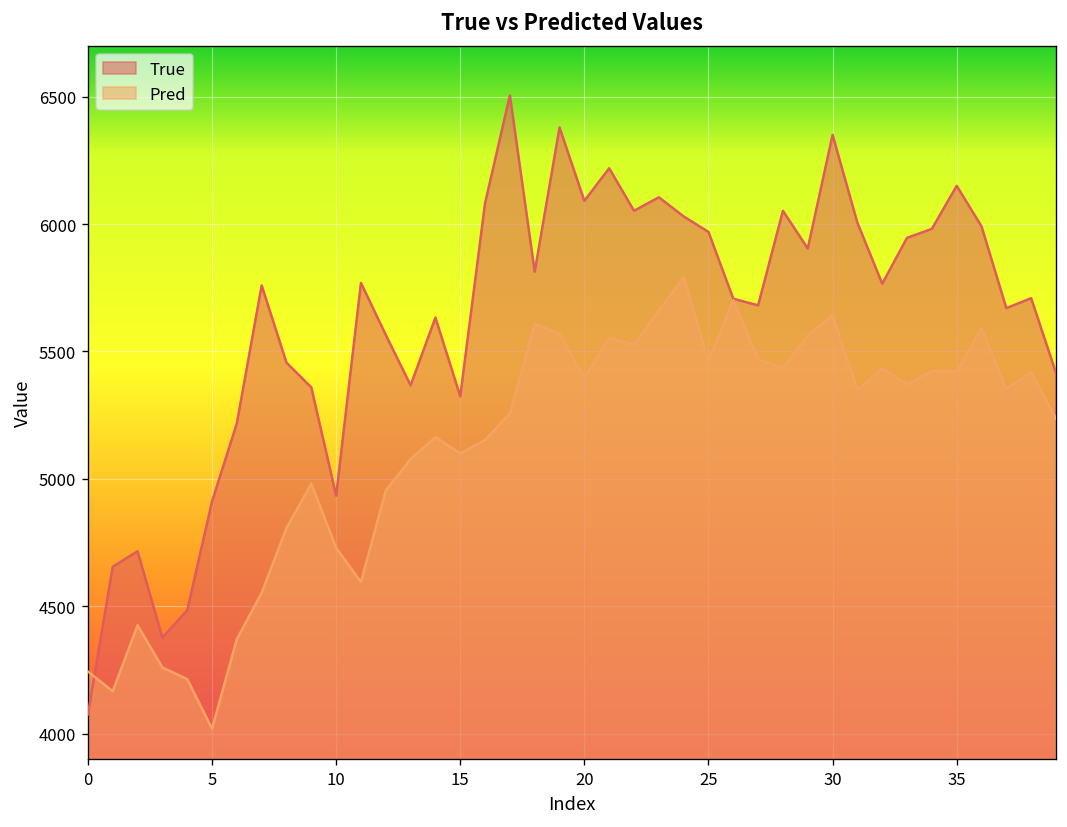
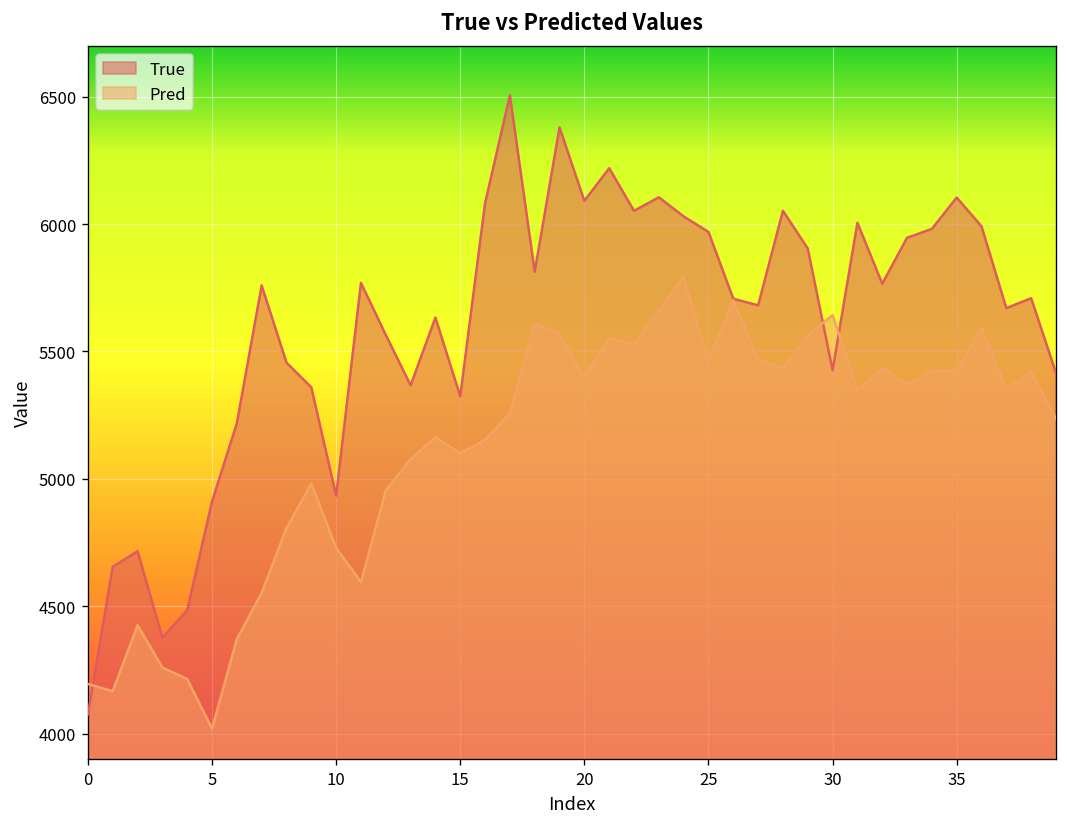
Pred, 0: 4240 -> 4200
True, 30: 6350 -> 5430
True, 35: 6150 -> 6100
